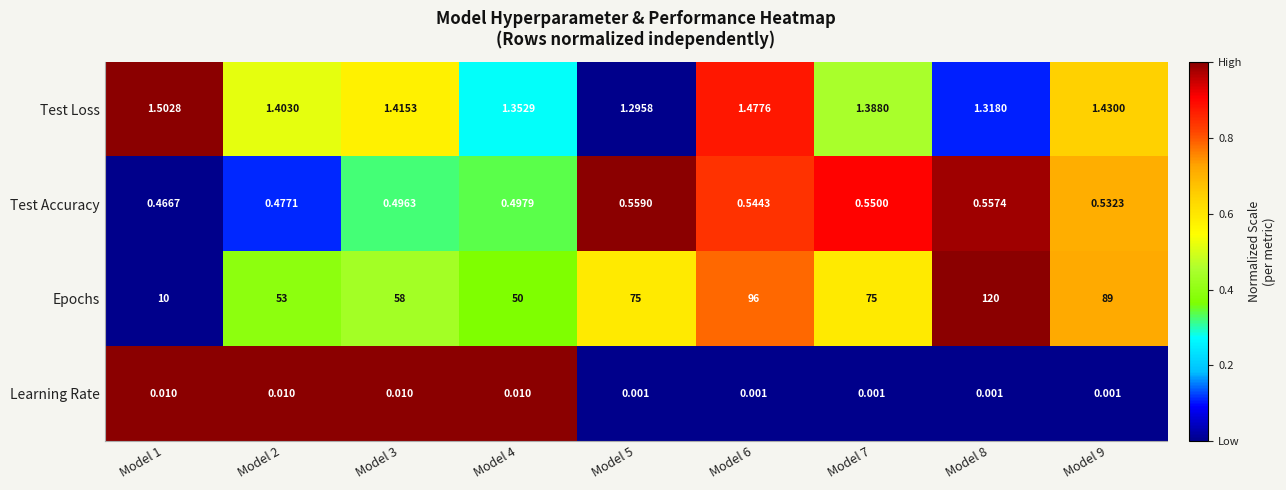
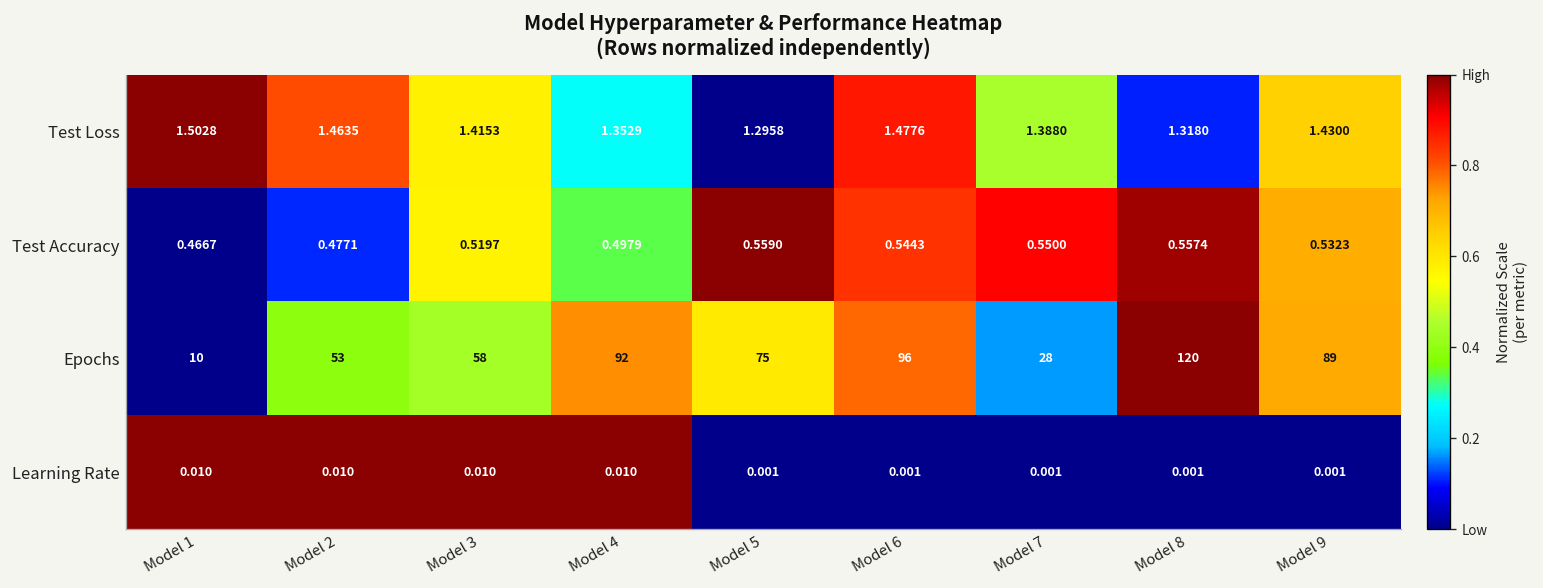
Test Loss, Model 2: 1.4030 -> 1.4635
Test Accuracy, Model 3: 0.4963 -> 0.5197
Epochs, Model 4: 50 -> 92
Epochs, Model 7: 75 -> 28
